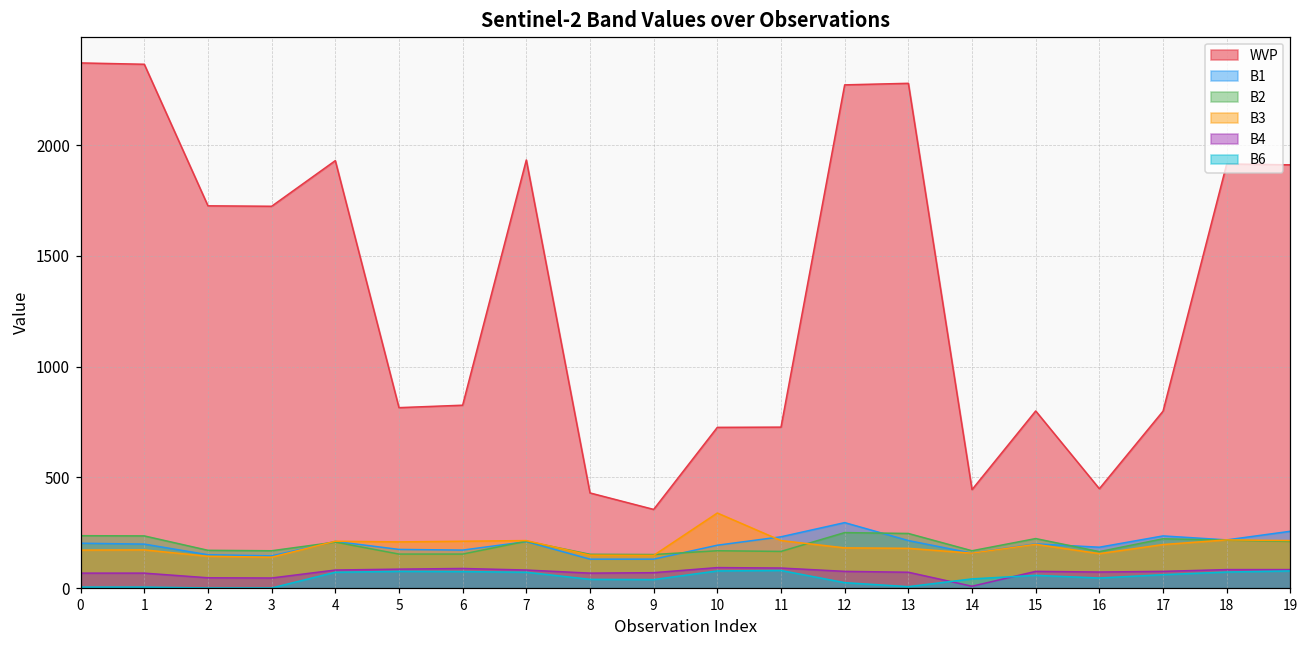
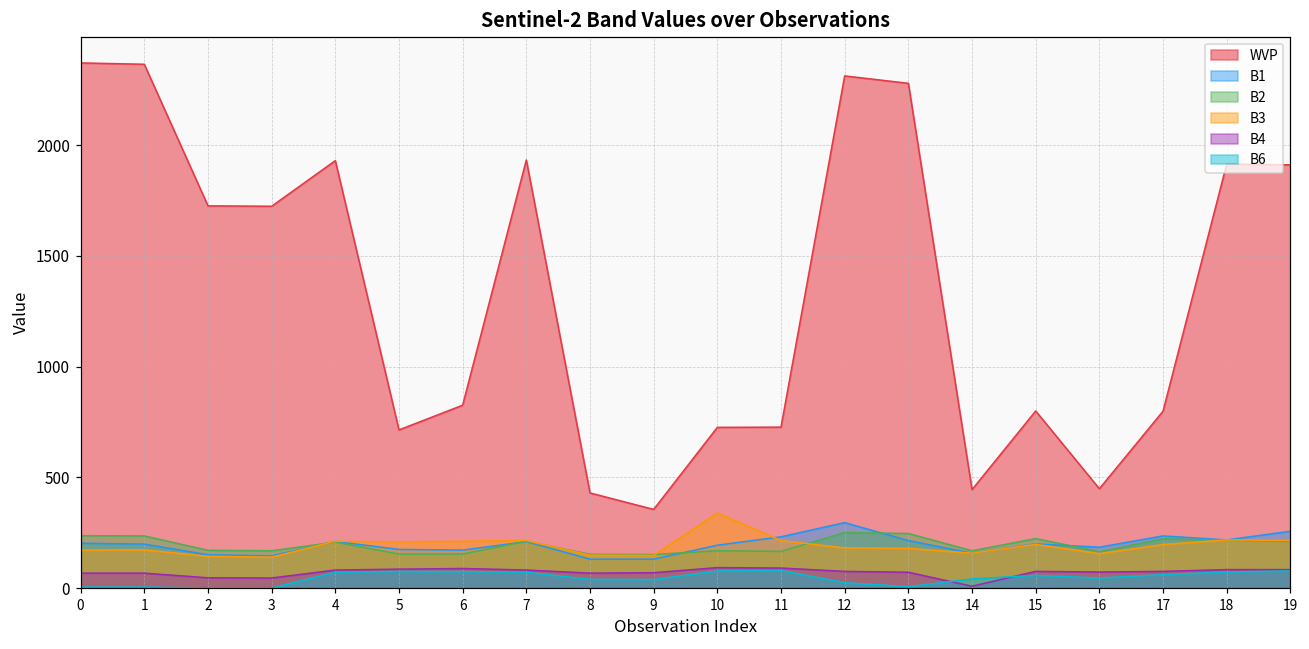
WVP, 5: 820 -> 710
WVP, 12: 2270 -> 2310
